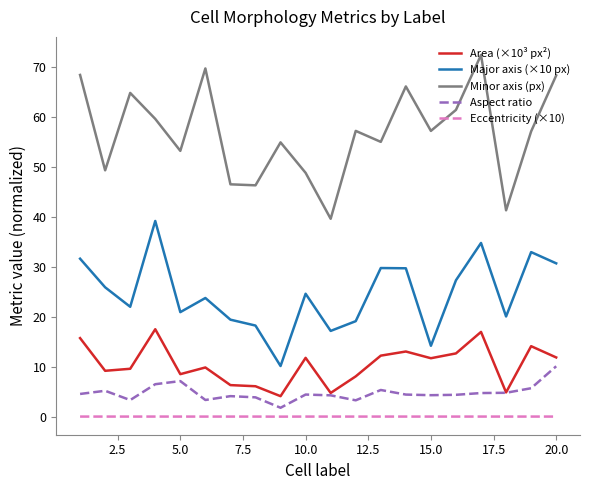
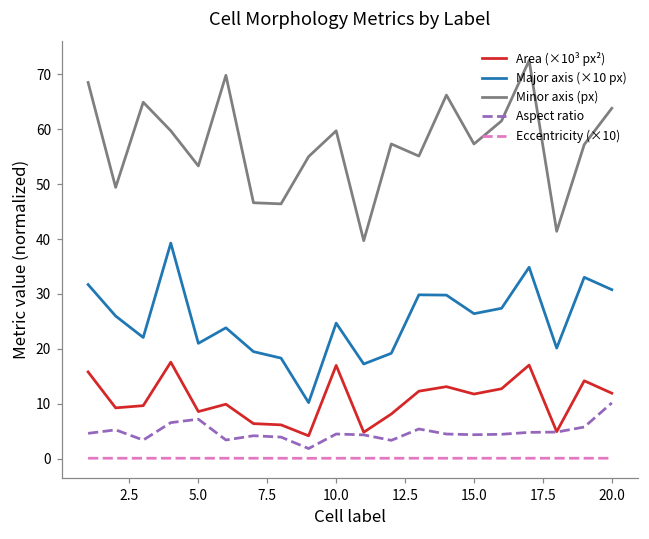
Area (×10³ px²), 10.0: 12 -> 17
Minor axis (px), 10.0: 49 -> 60
Major axis (×10 px), 15.0: 14 -> 26
Minor axis (px), 20.0: 68 -> 64
